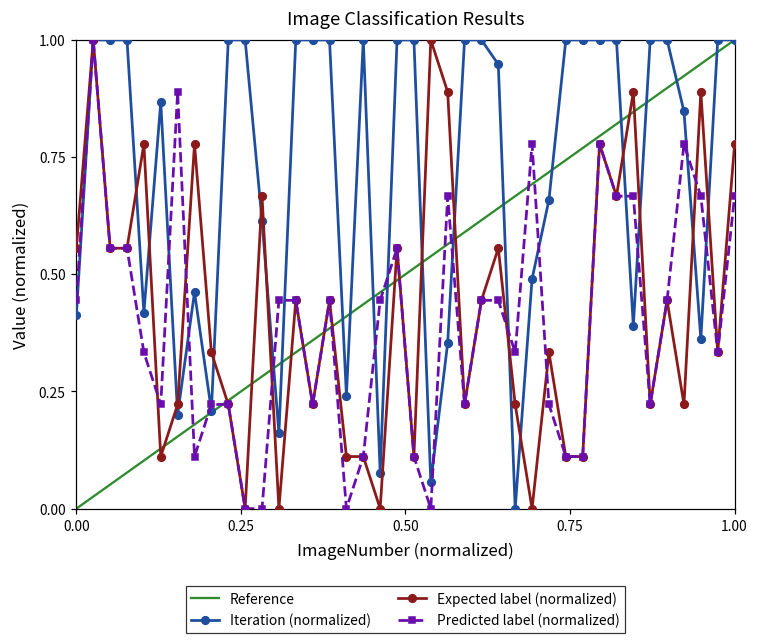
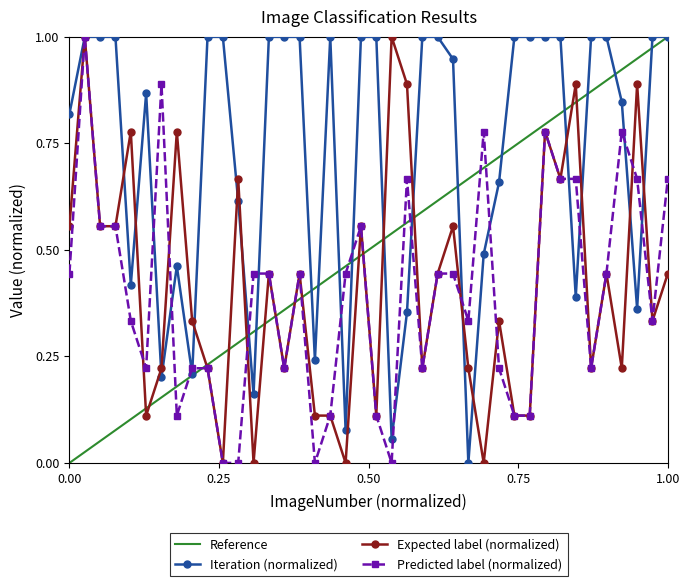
Iteration (normalized), 0.00: 0.41 -> 0.82
Expected label (normalized), 1.00: 0.78 -> 0.44
